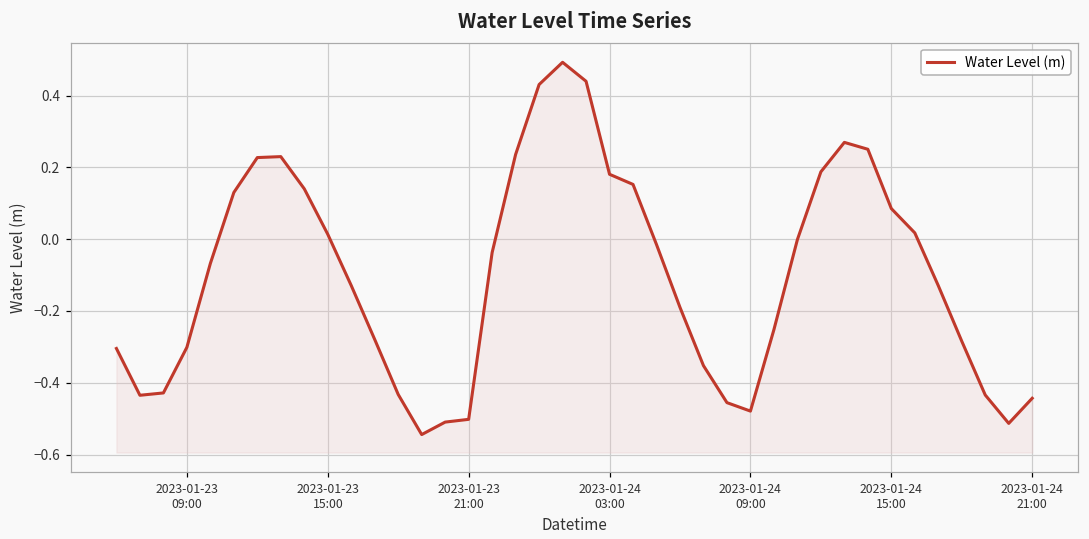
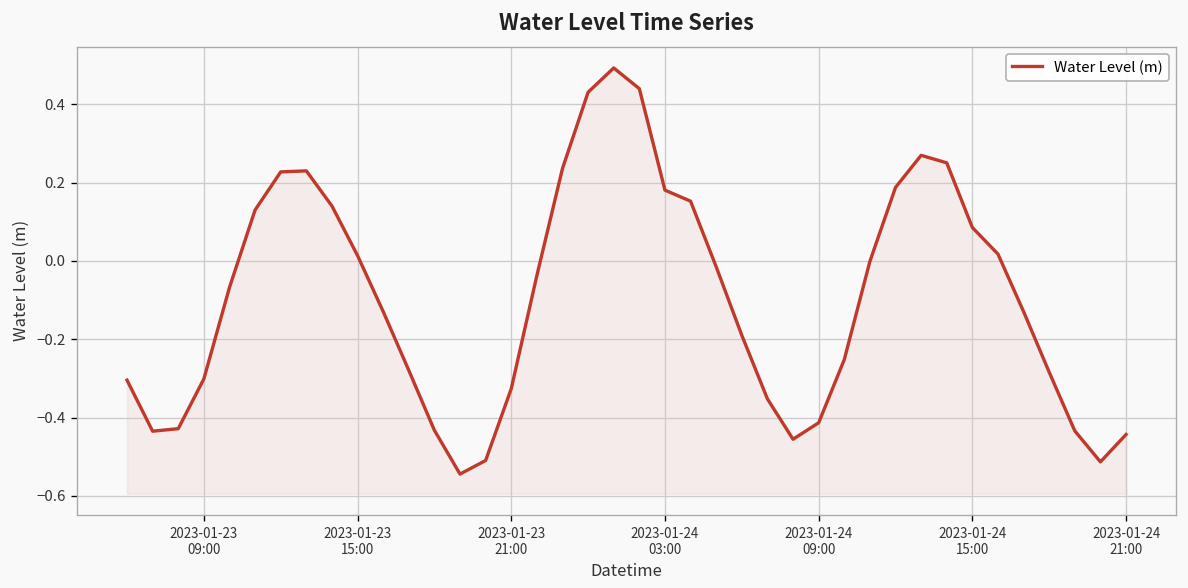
2023-01-23 21:00: -0.50 -> -0.33
2023-01-24 09:00: -0.48 -> -0.41
